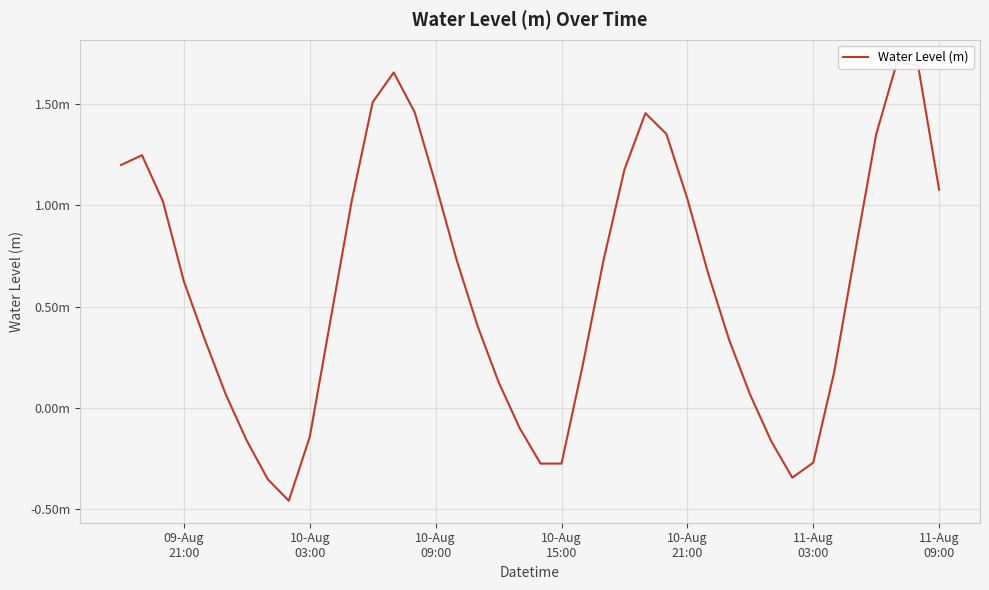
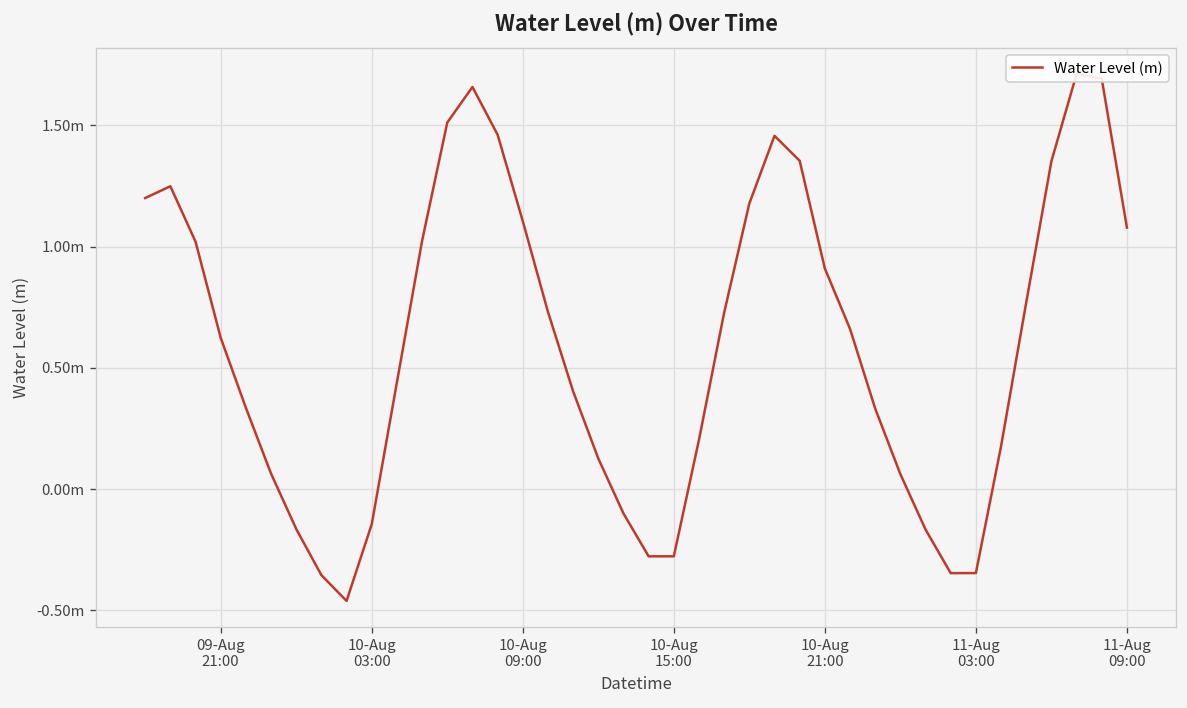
10-Aug 21:00: 1.03m -> 0.91m
11-Aug 03:00: -0.27m -> -0.35m
